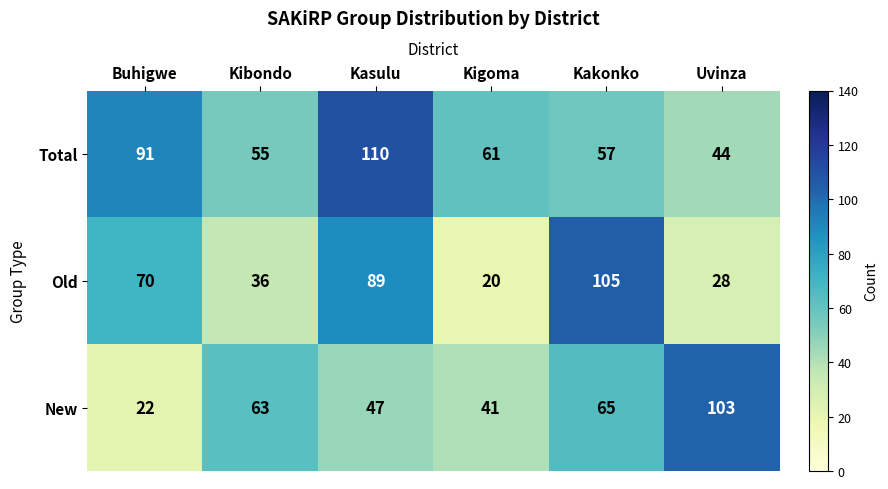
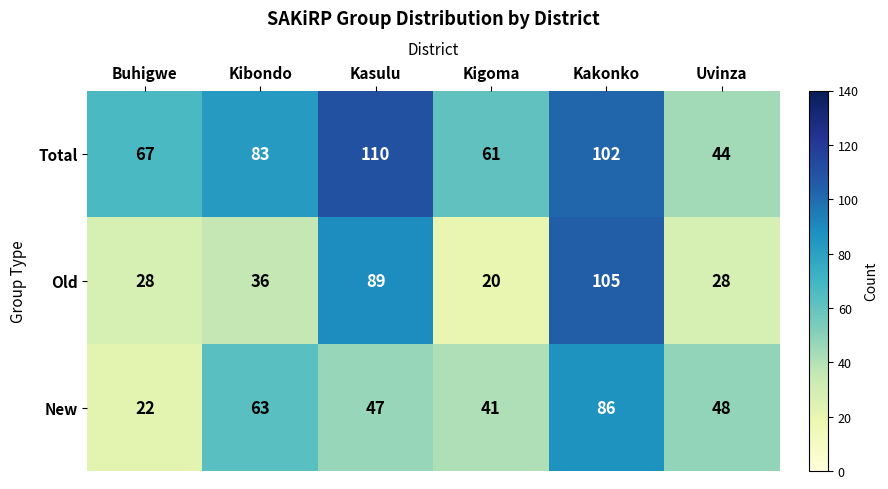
Total, Buhigwe: 91 -> 67
Total, Kibondo: 55 -> 83
Total, Kakonko: 57 -> 102
Old, Buhigwe: 70 -> 28
New, Kakonko: 65 -> 86
New, Uvinza: 103 -> 48
